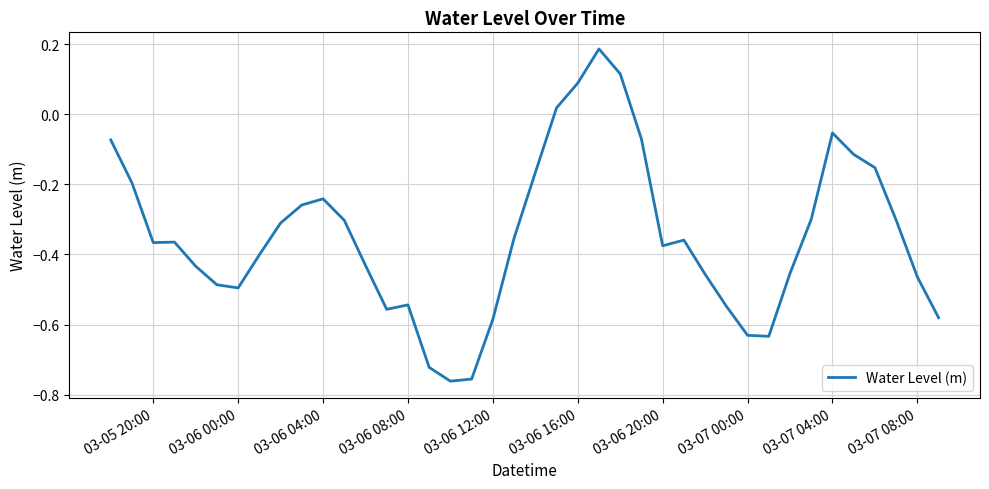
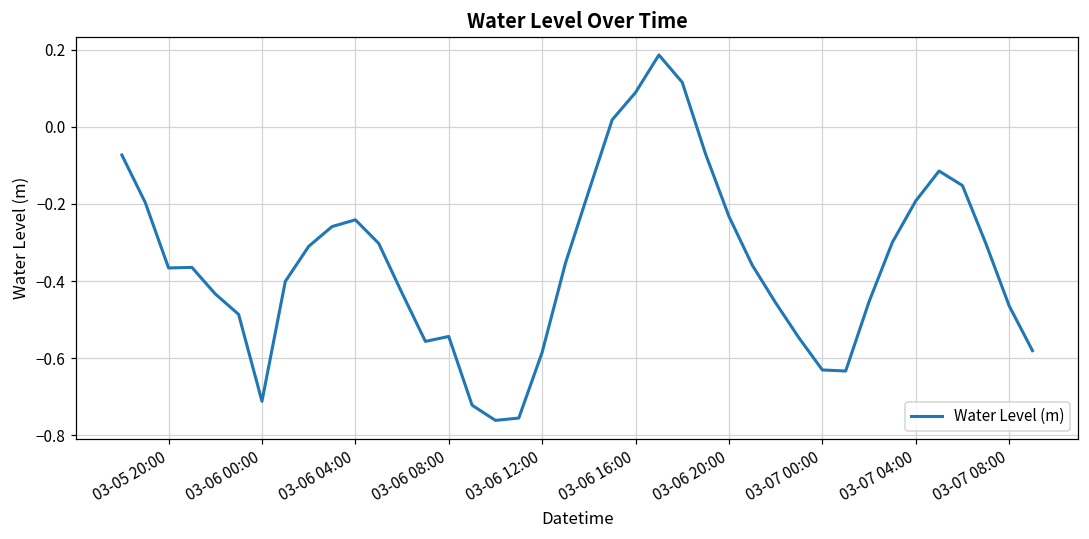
03-06 00:00: -0.50 -> -0.71
03-06 20:00: -0.38 -> -0.23
03-07 04:00: -0.05 -> -0.19
